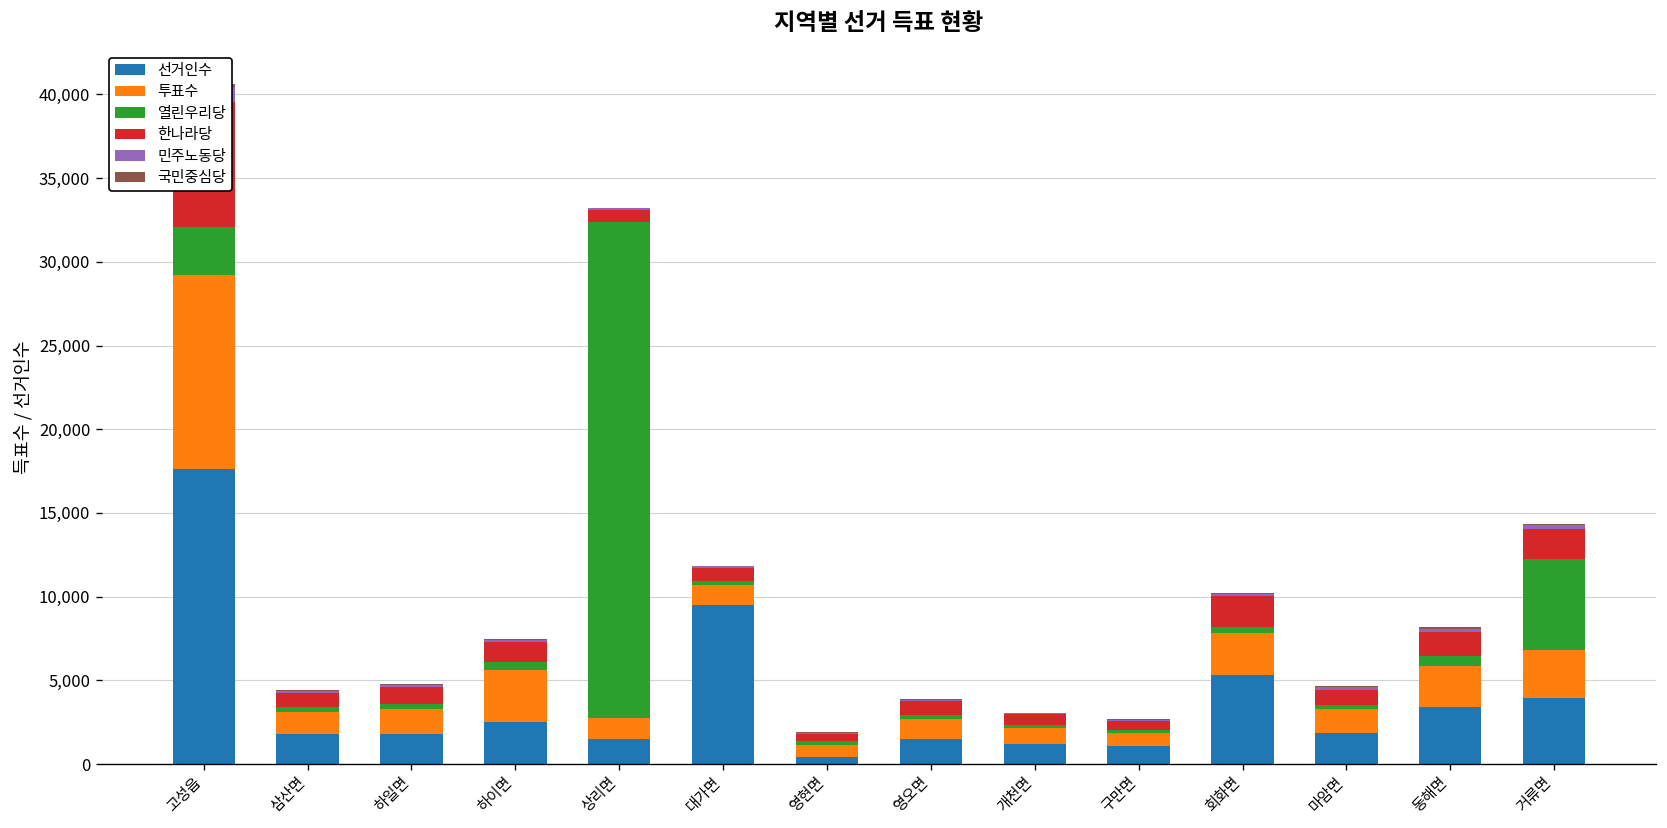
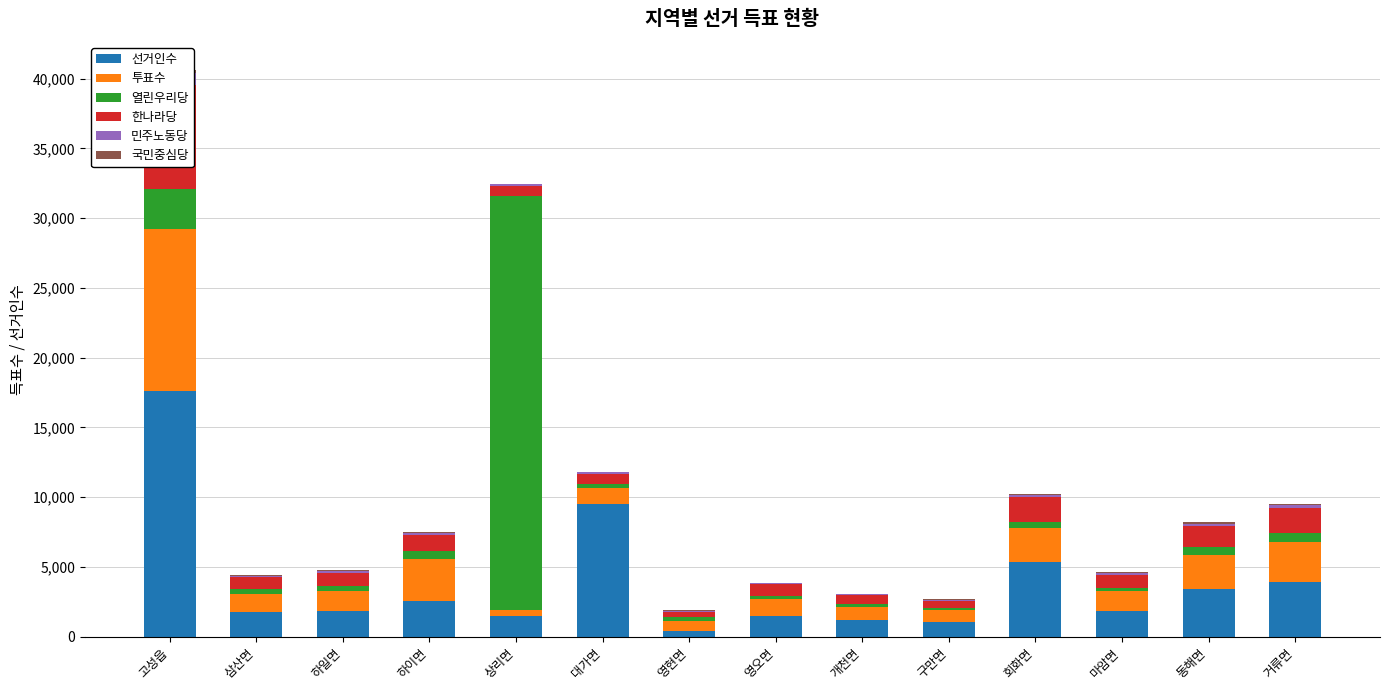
투표수, 상리면: 1,200 -> 400
열린우리당, 거류면: 5,400 -> 600
